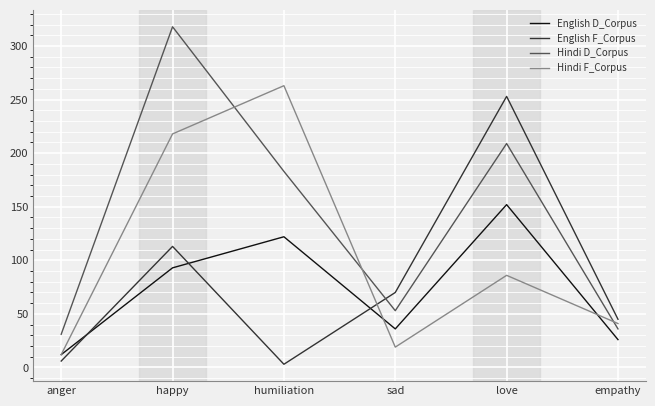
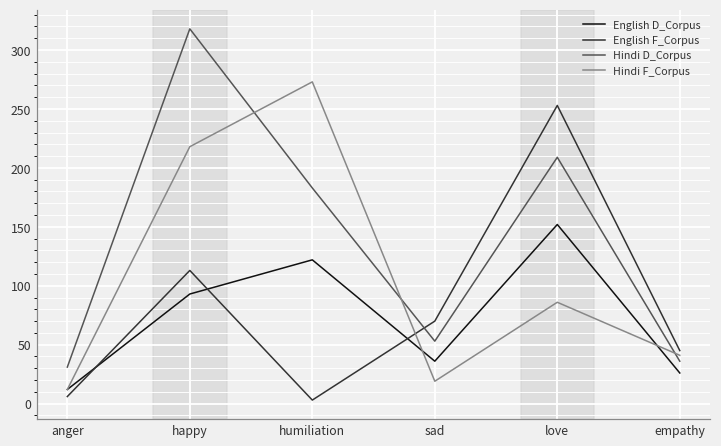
Hindi F_Corpus, humiliation: 263 -> 273
